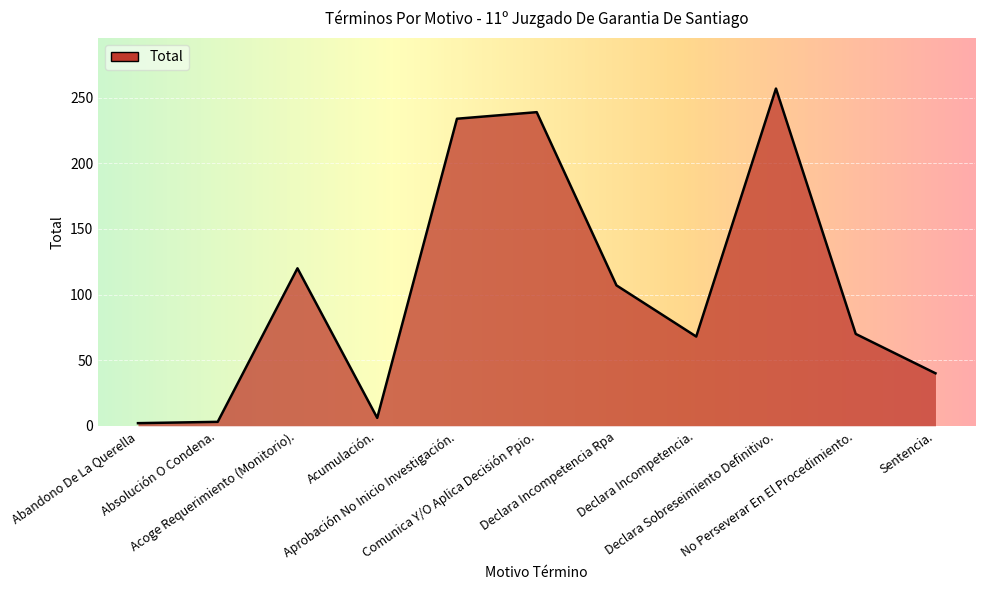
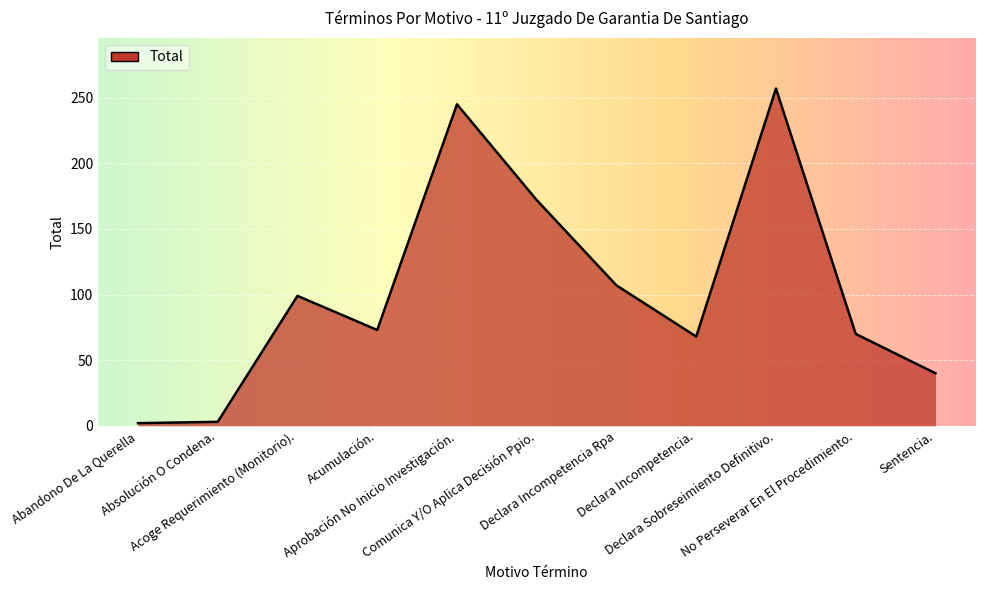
Acoge Requerimiento (Monitorio).: 120 -> 99
Acumulación.: 6 -> 73
Aprobación No Inicio Investigación.: 234 -> 245
Comunica Y/O Aplica Decisión Ppio.: 239 -> 172
